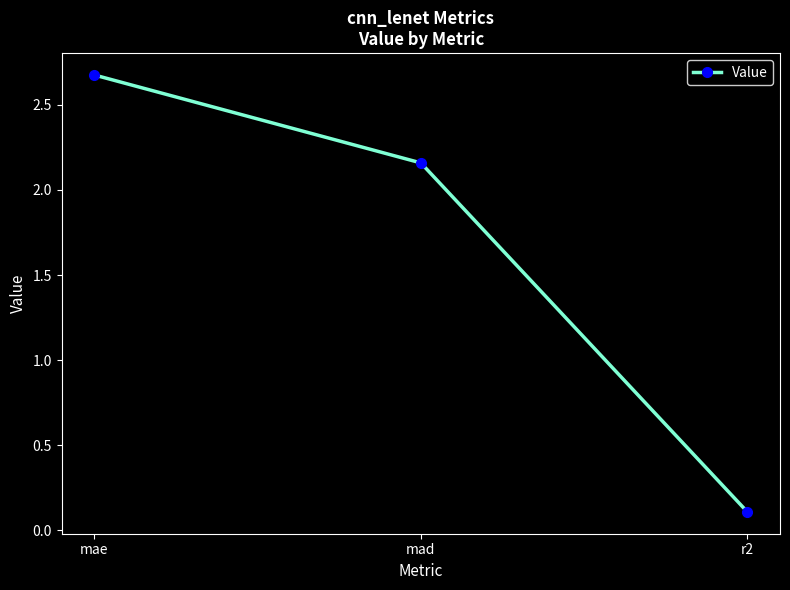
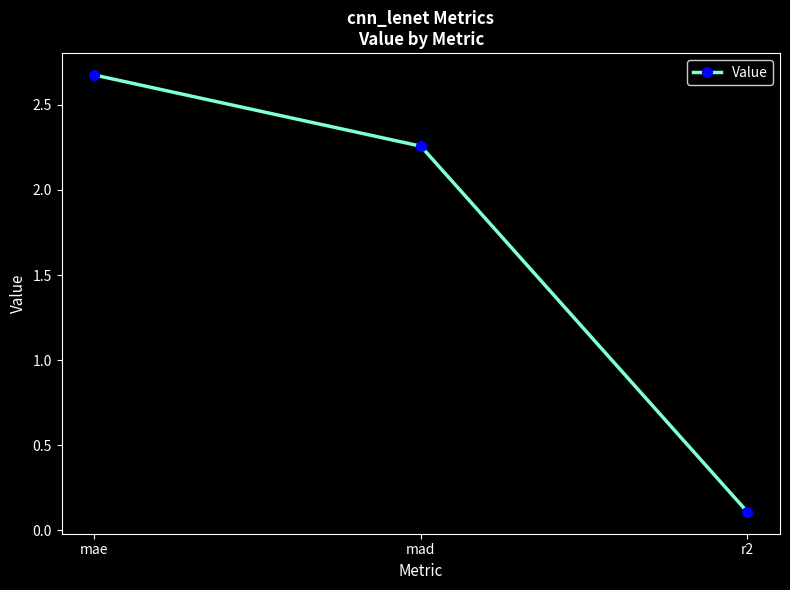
mad: 2.16 -> 2.26
